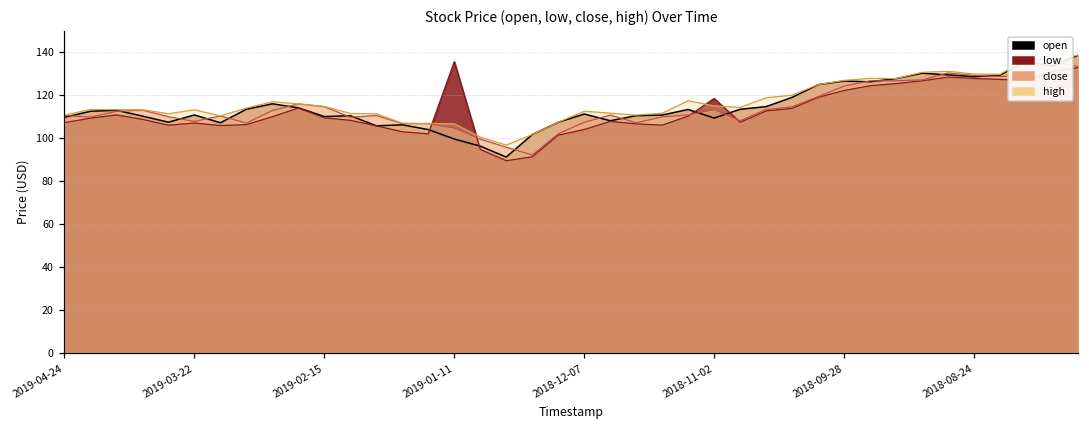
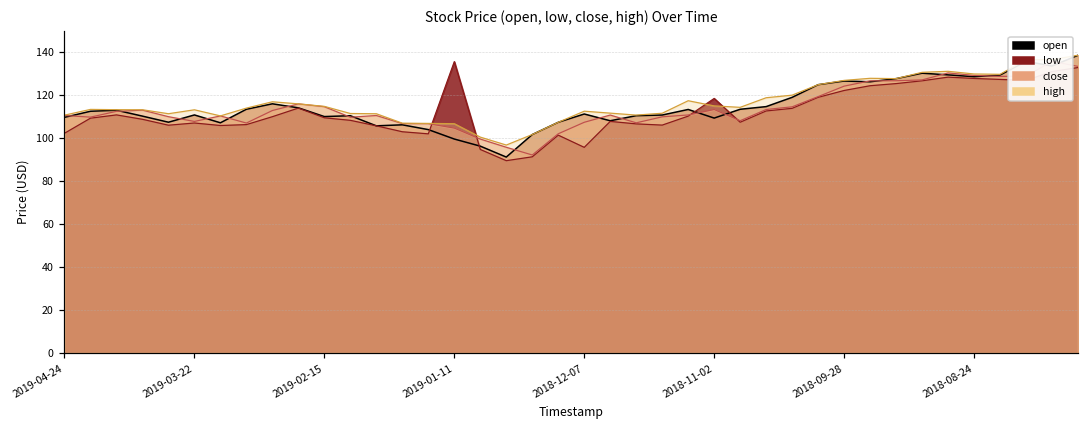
low, 2019-04-24: 107 -> 102
low, 2018-12-07: 104 -> 96
